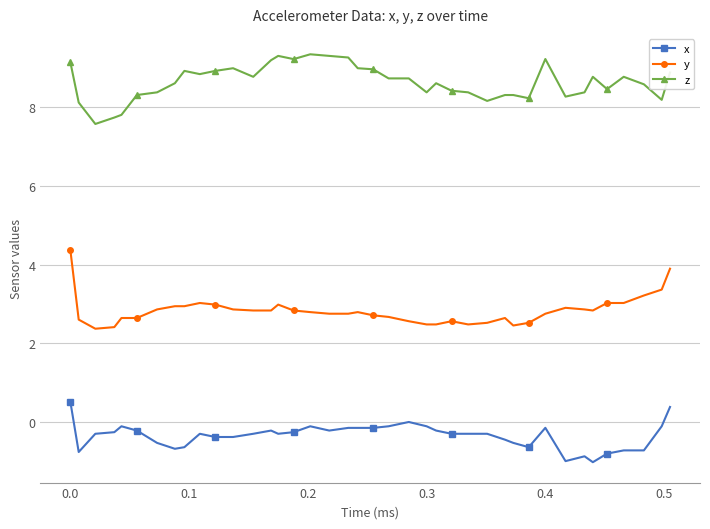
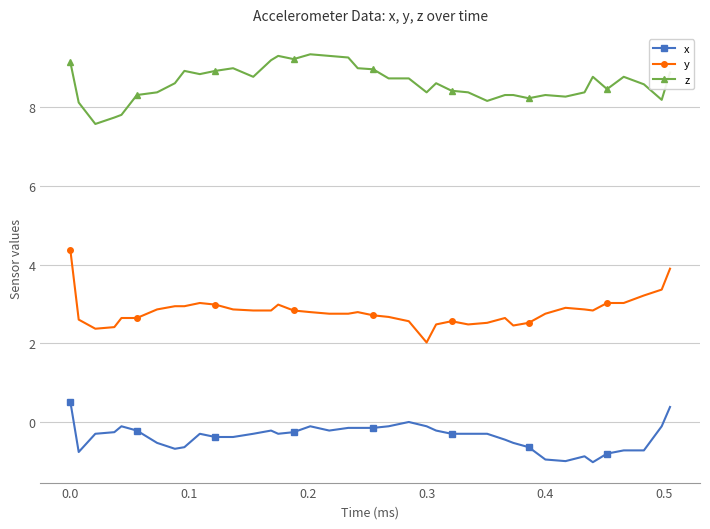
y, 0.3: 2.5 -> 2.0
x, 0.4: -0.1 -> -1.0
z, 0.4: 9.2 -> 8.3
